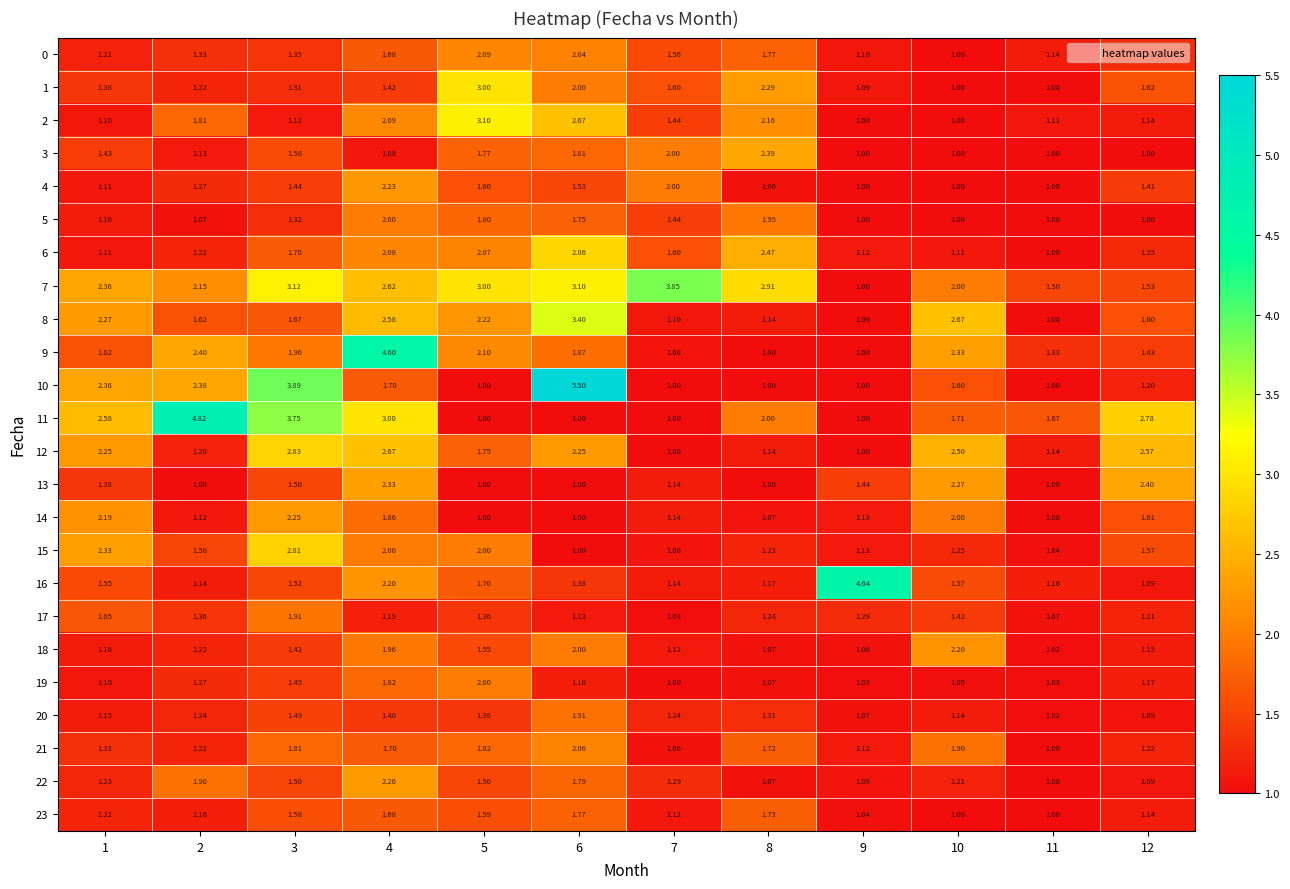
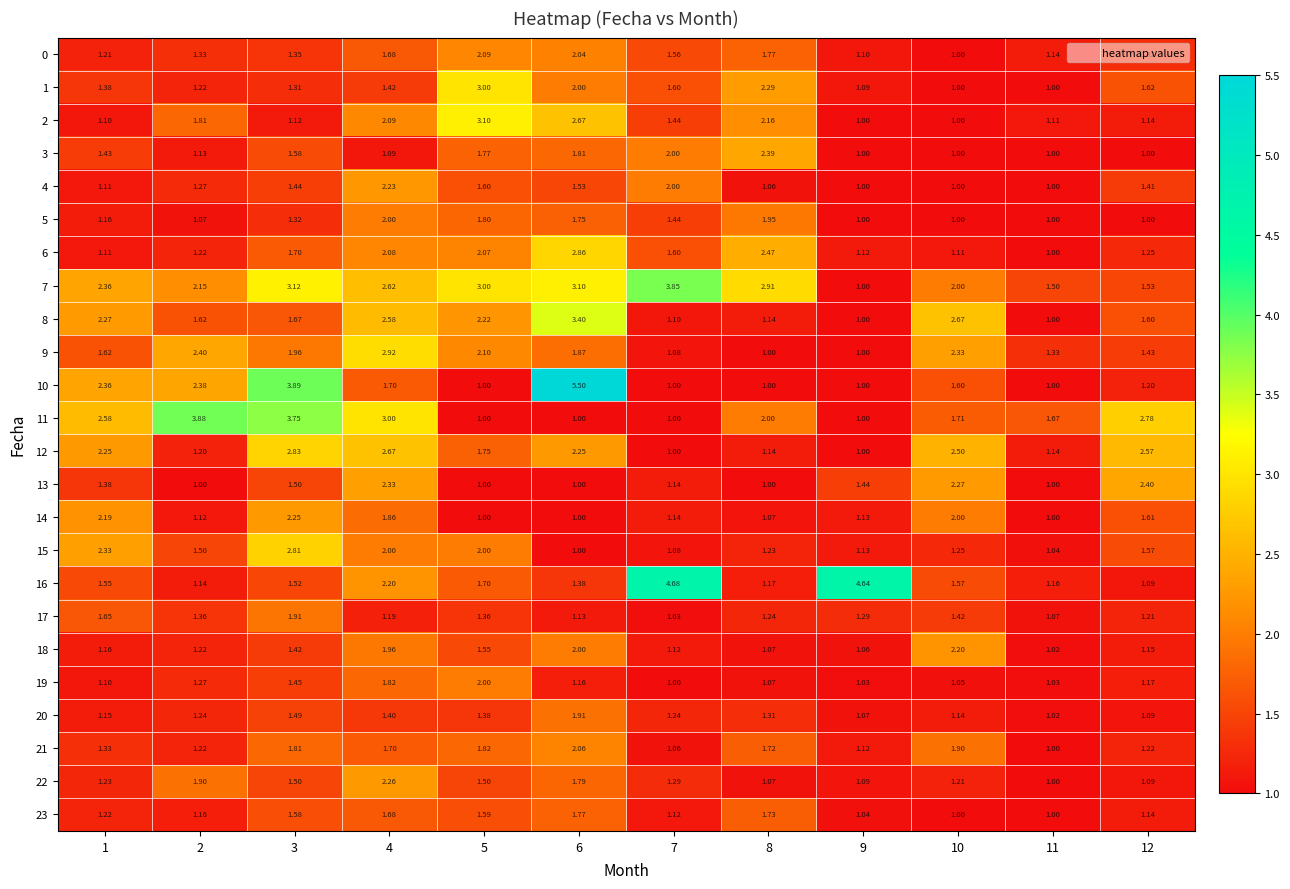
9, 4: 4.60 -> 2.92
11, 2: 4.82 -> 3.88
16, 7: 1.14 -> 4.68
